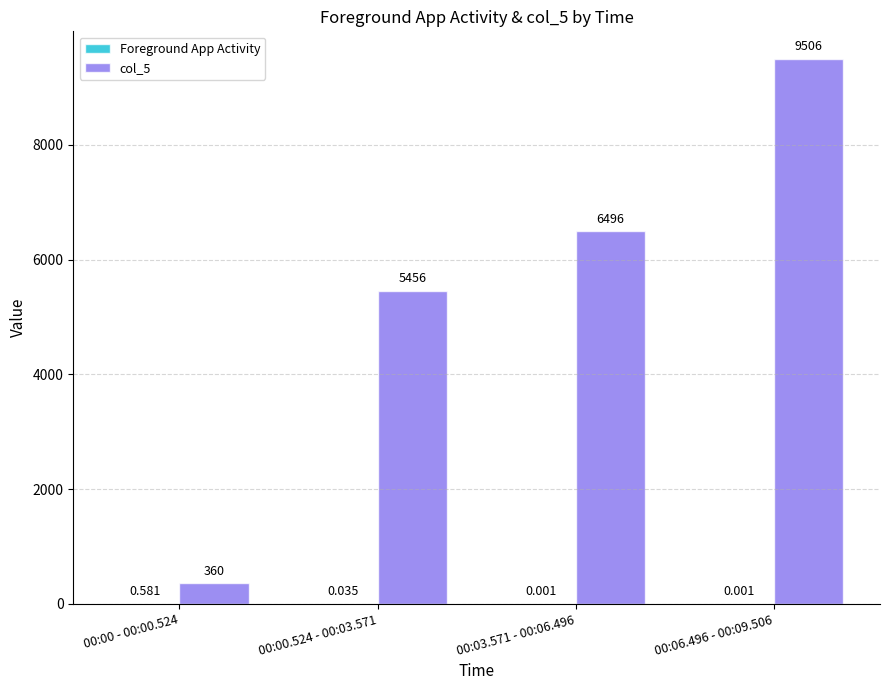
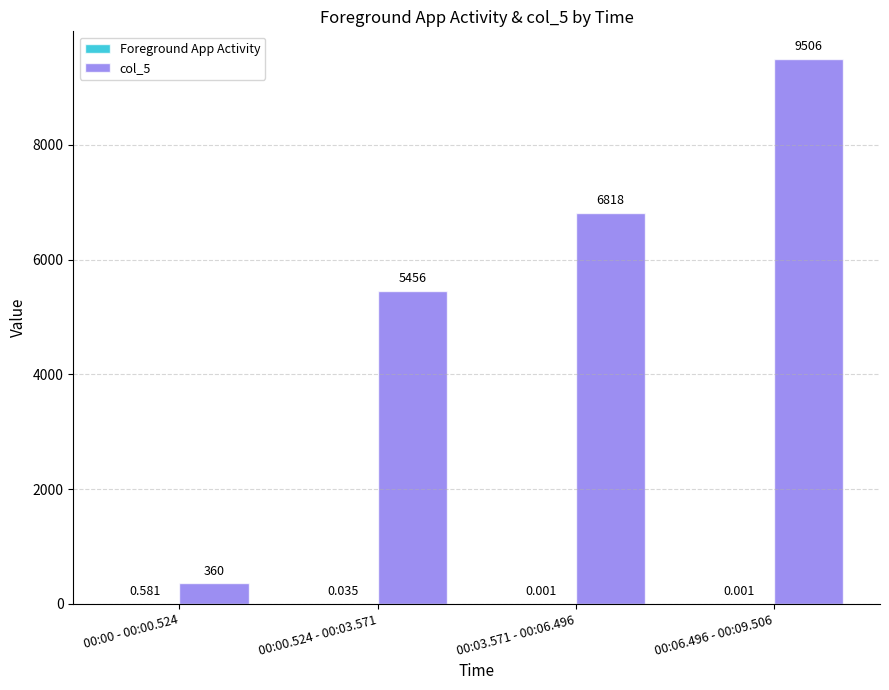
col_5, 00:03.571 - 00:06.496: 6496 -> 6818
